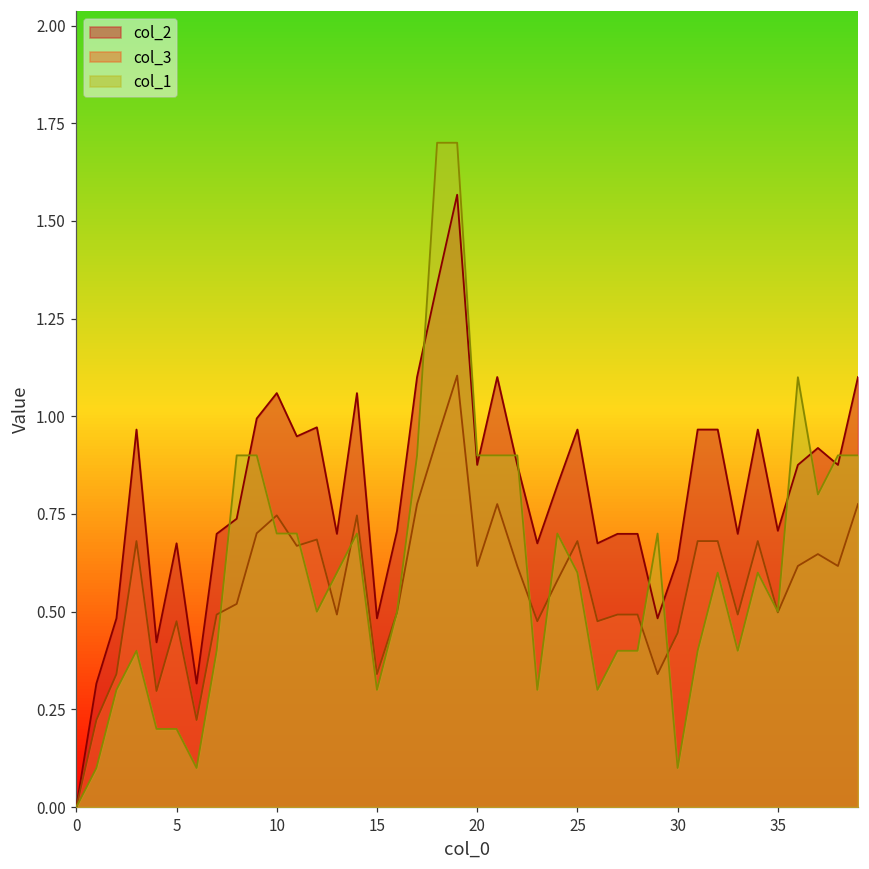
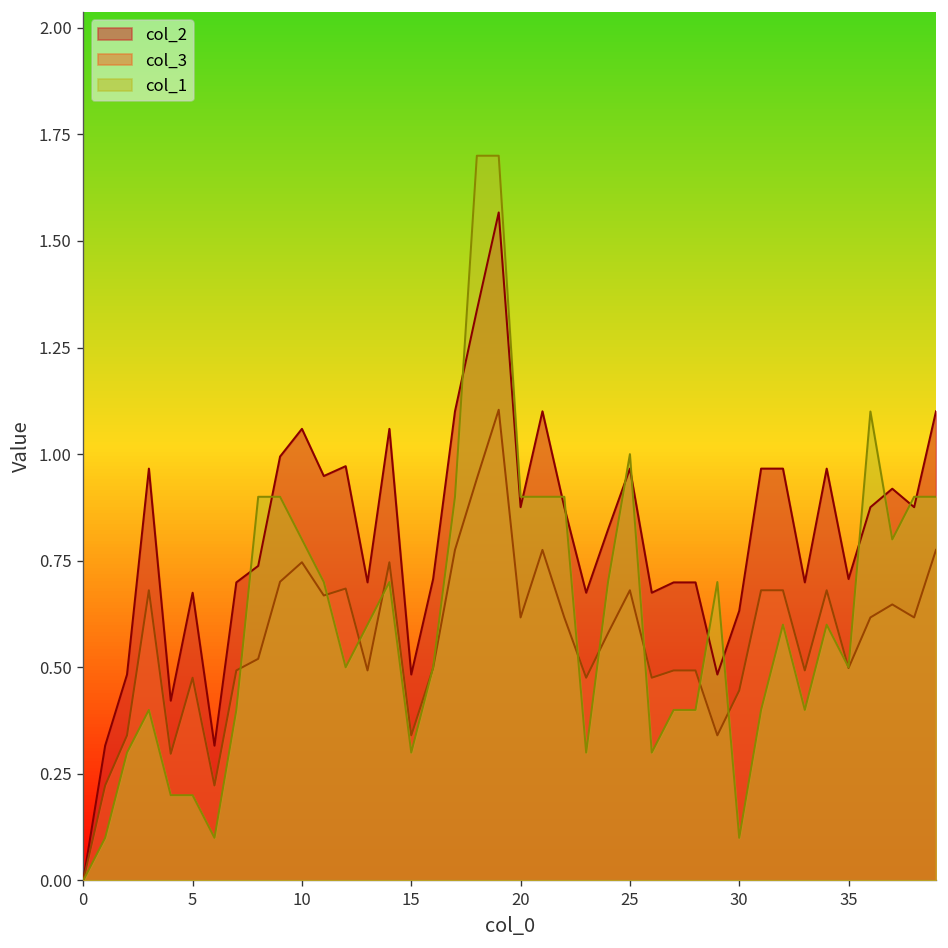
col_1, 10: 0.7 -> 0.8
col_1, 25: 0.6 -> 1.0
